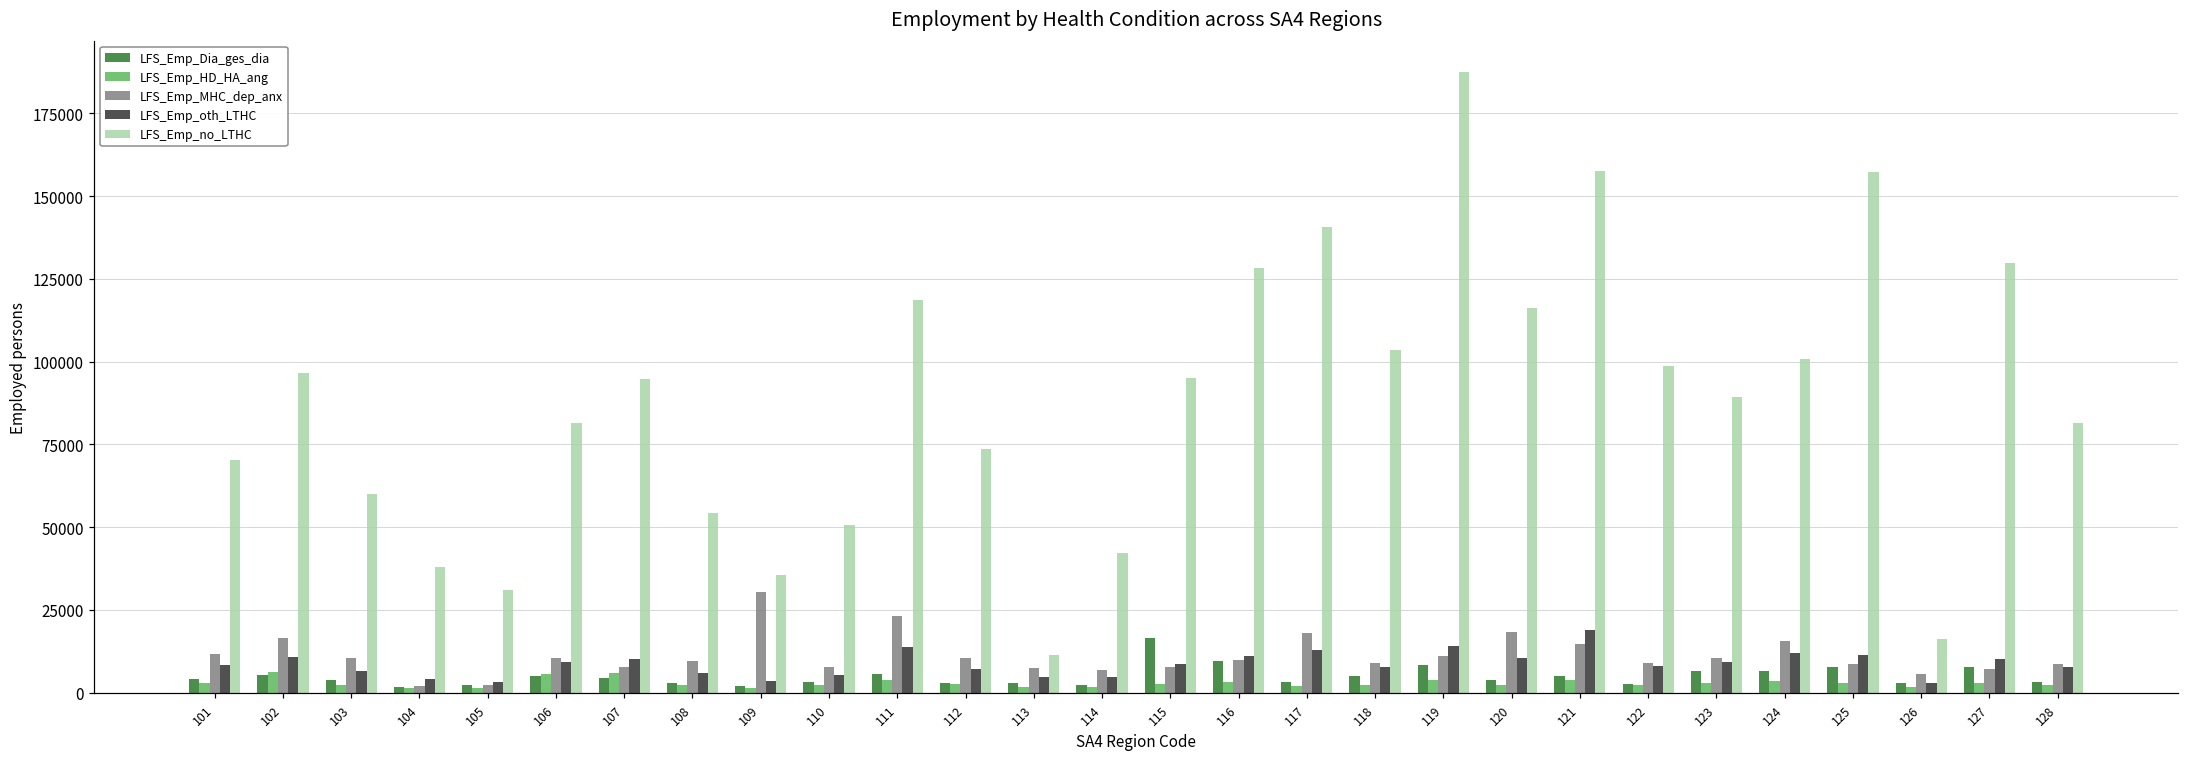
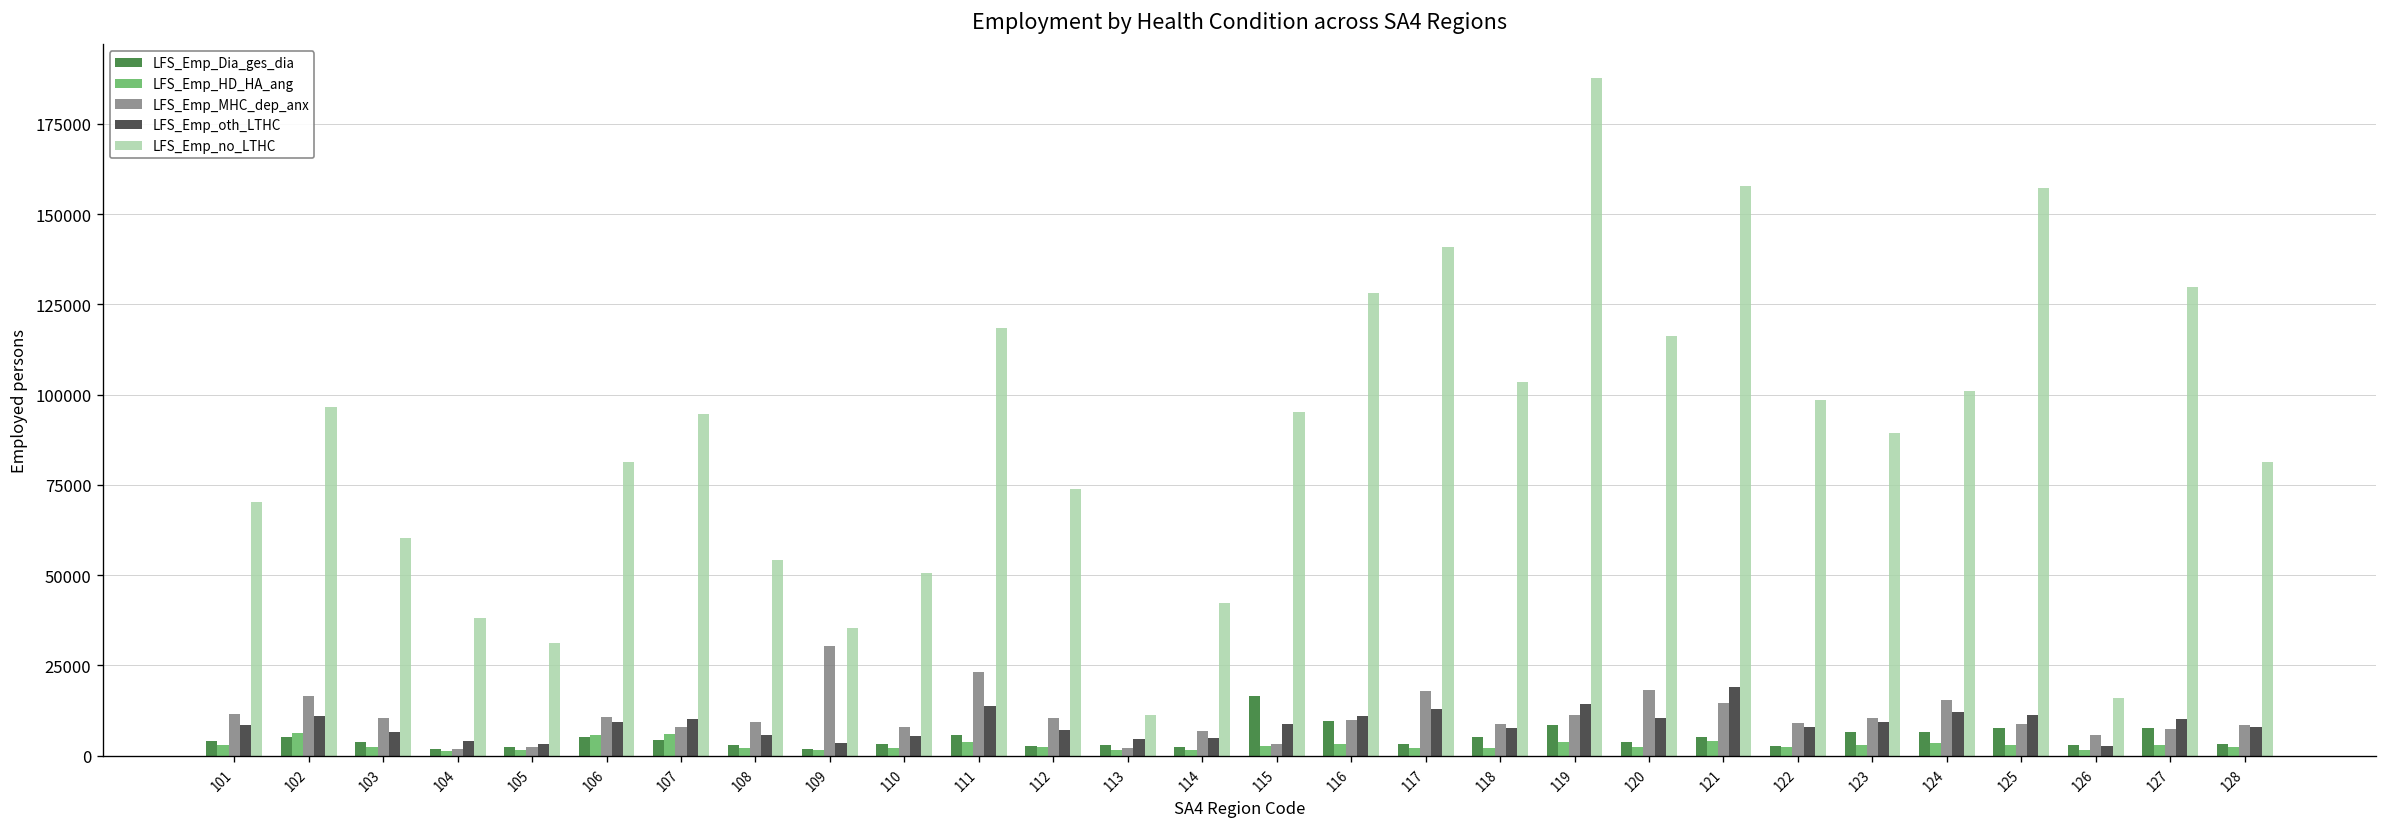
LFS_Emp_MHC_dep_anx, 113: 7000 -> 2000
LFS_Emp_MHC_dep_anx, 115: 8000 -> 3000
